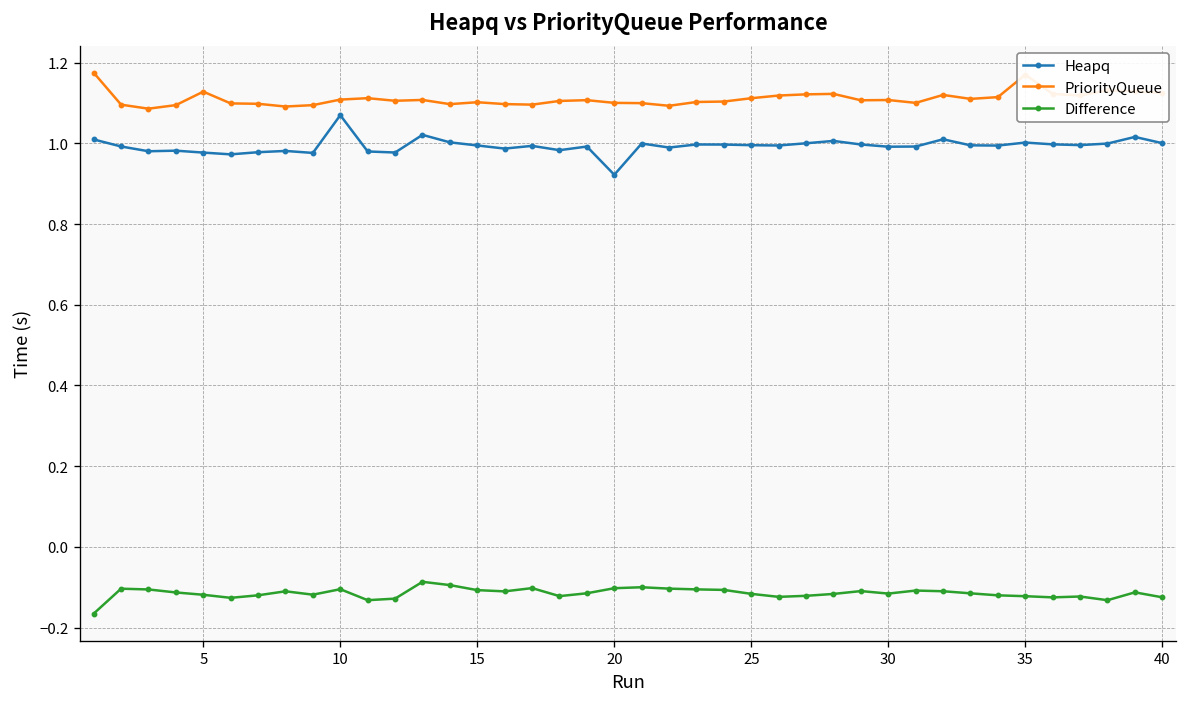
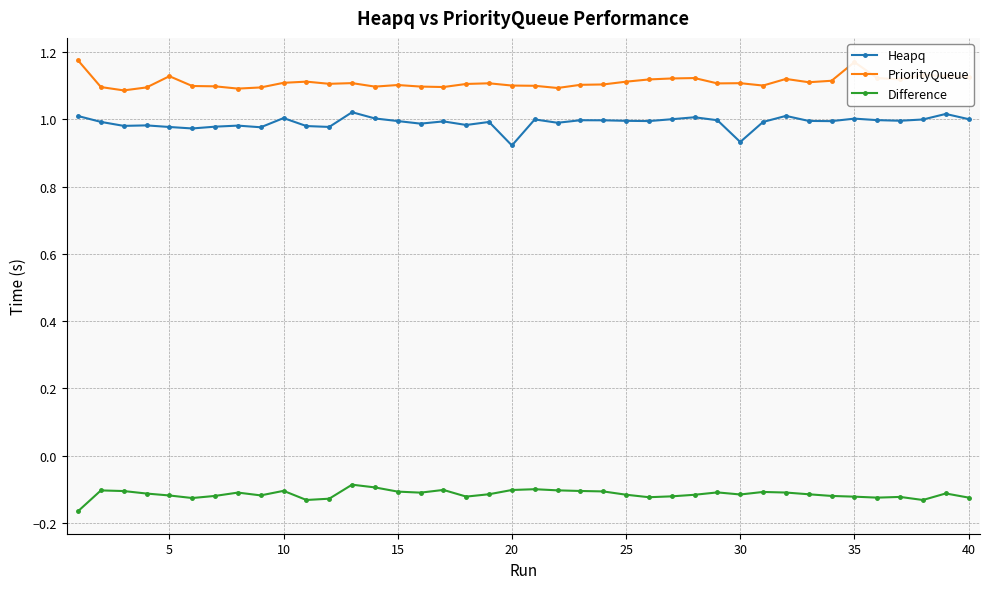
Heapq, 10: 1.07 -> 1.00
Heapq, 30: 0.99 -> 0.93
